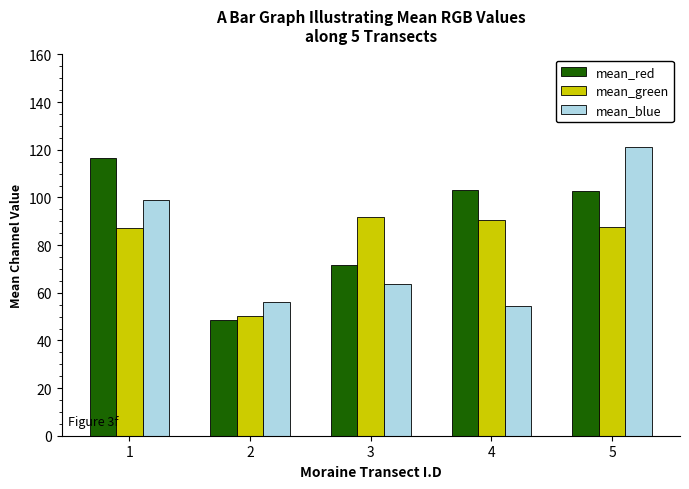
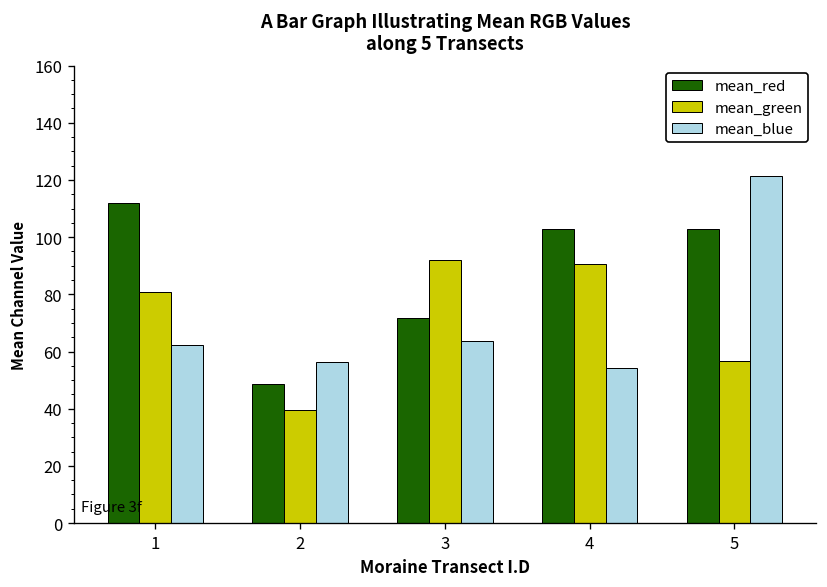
mean_red, 1: 117 -> 112
mean_green, 1: 87 -> 81
mean_blue, 1: 99 -> 62
mean_green, 2: 50 -> 40
mean_green, 5: 88 -> 57
